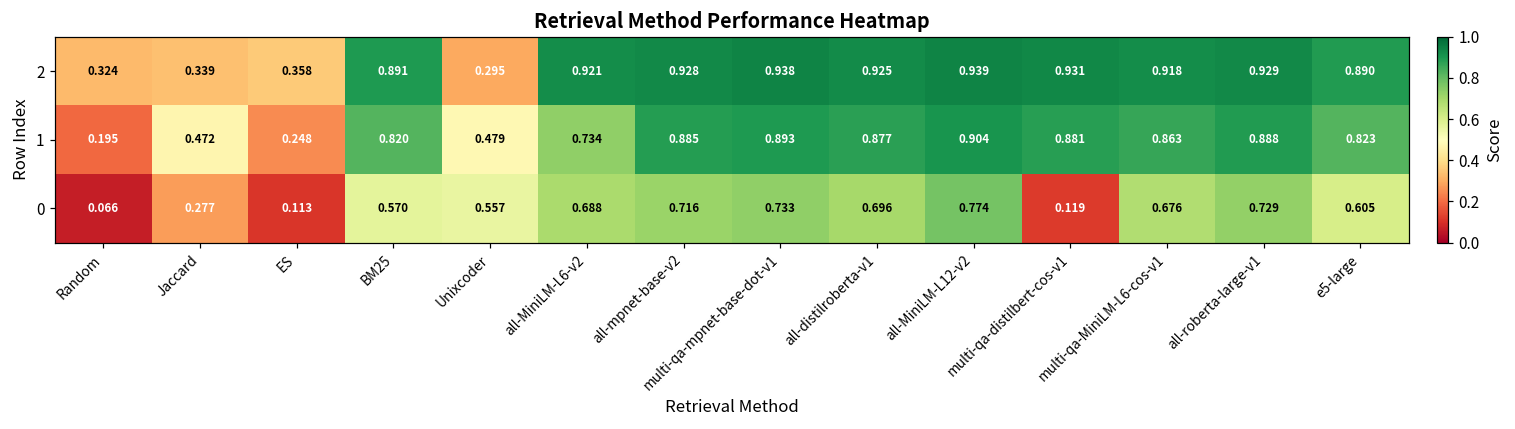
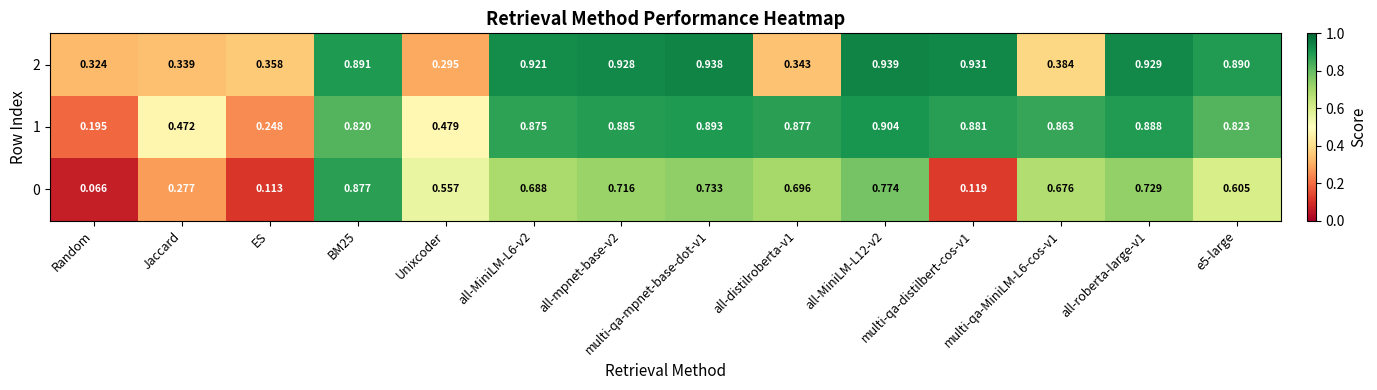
2, all-distilroberta-v1: 0.925 -> 0.343
2, multi-qa-MiniLM-L6-cos-v1: 0.918 -> 0.384
1, all-MiniLM-L6-v2: 0.734 -> 0.875
0, BM25: 0.570 -> 0.877
